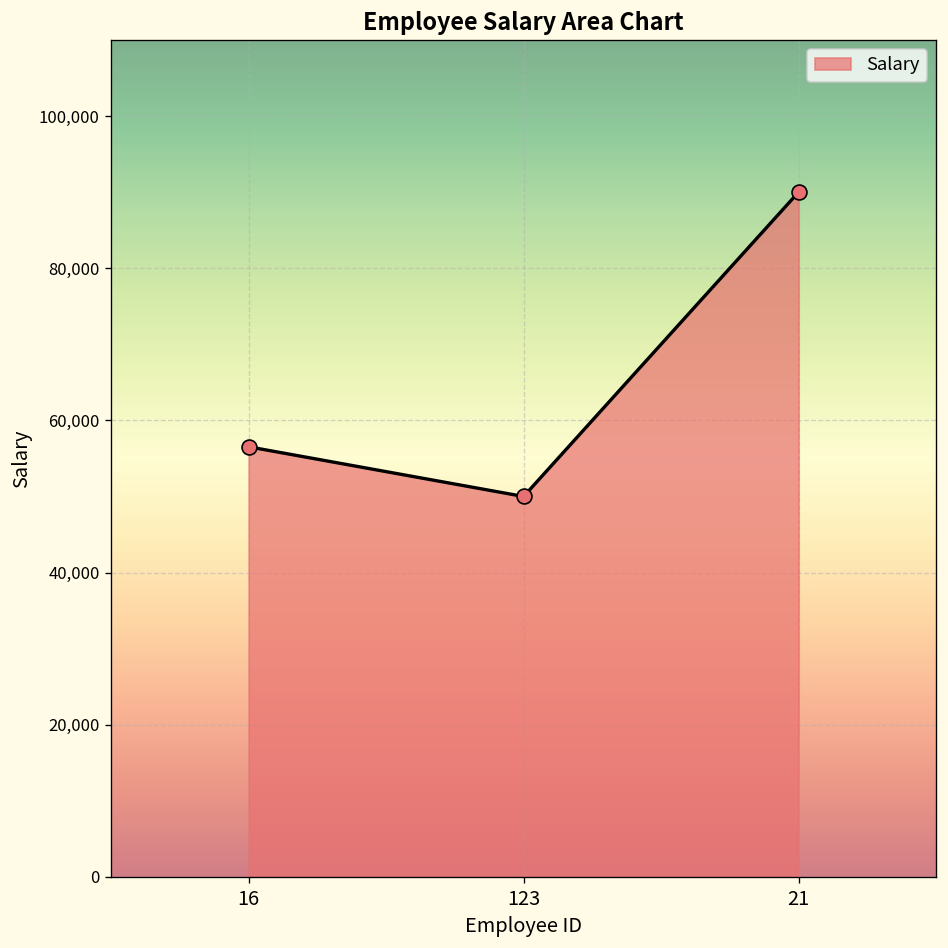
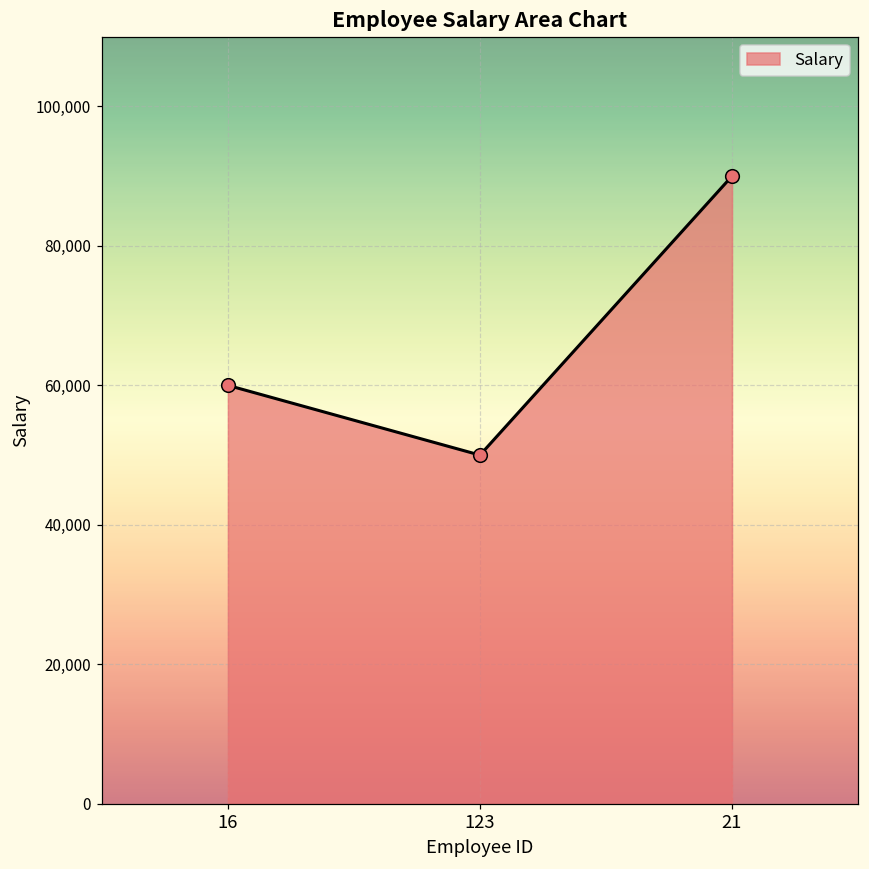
16: 57,000 -> 60,000
